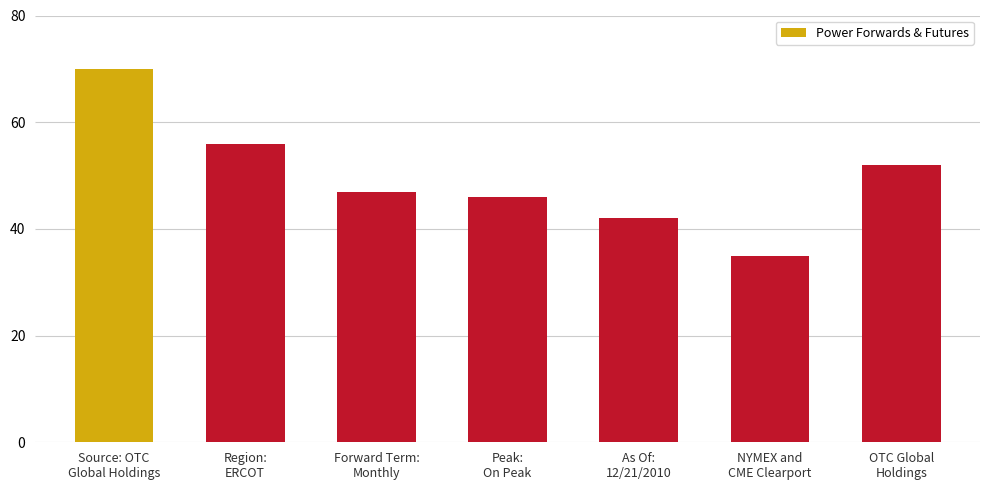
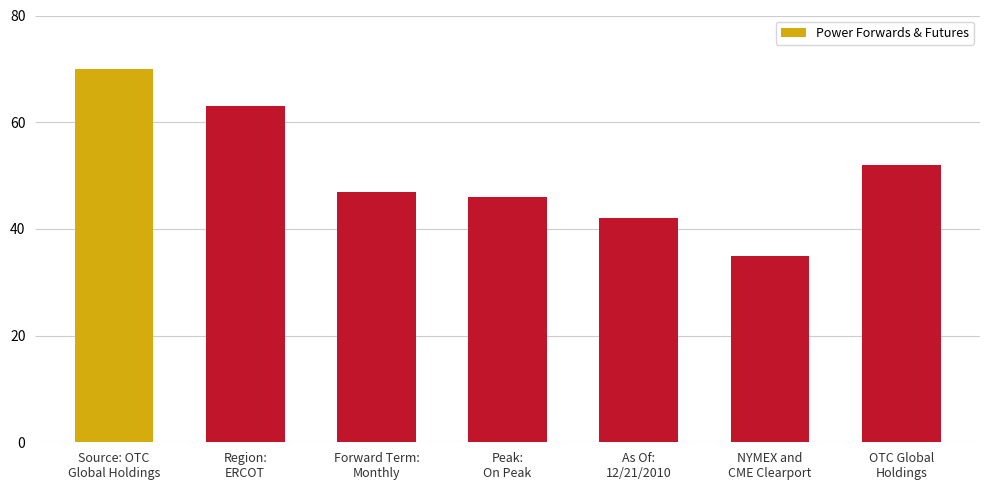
Region: ERCOT: 56 -> 63
